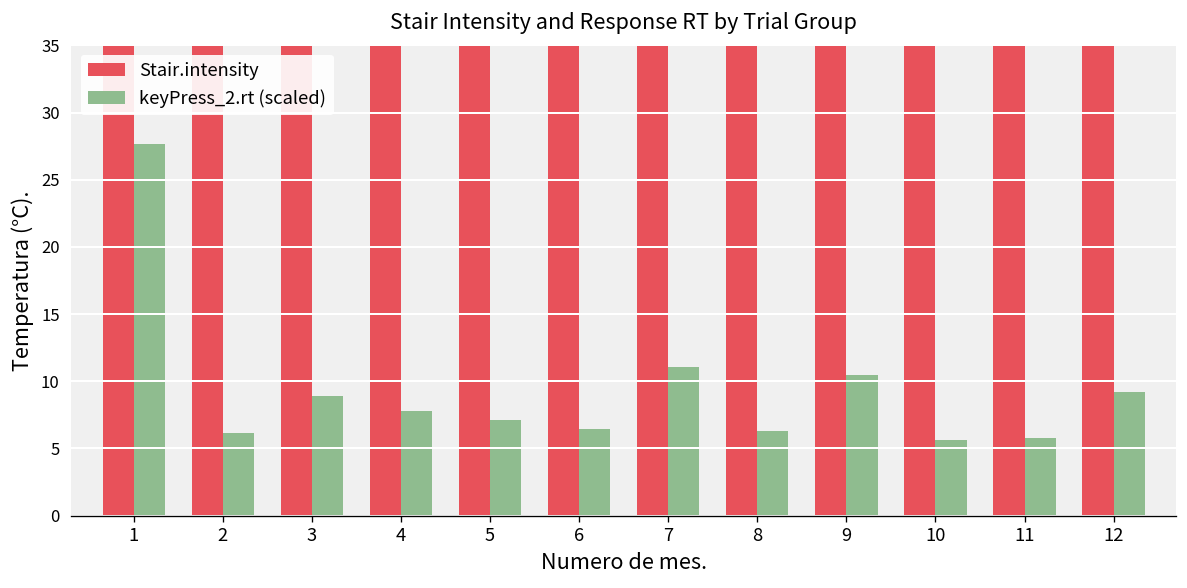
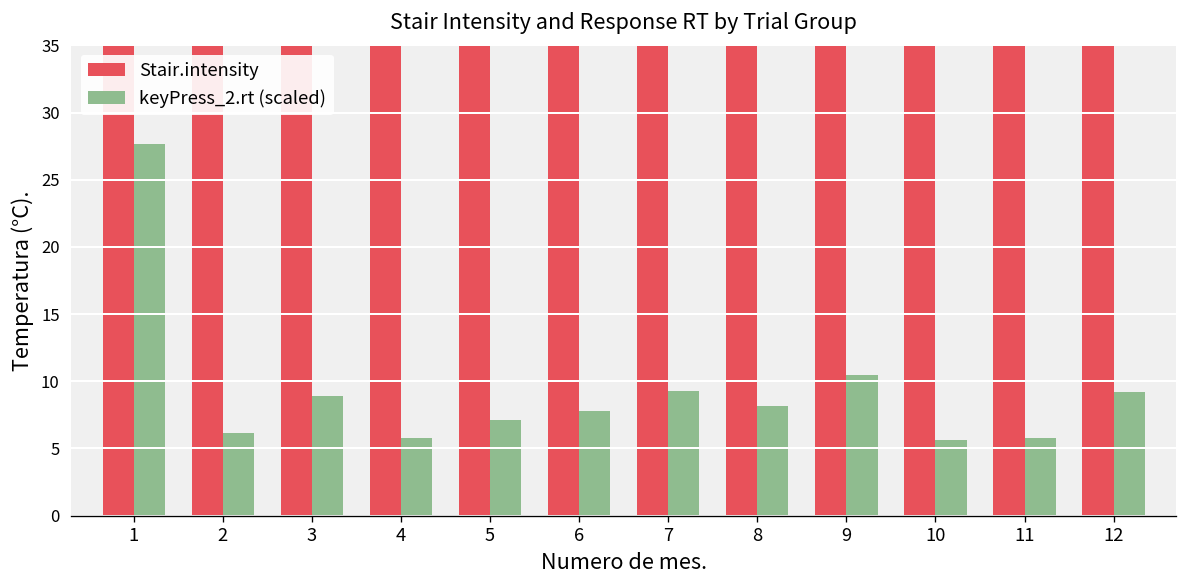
keyPress_2.rt (scaled), 4: 7.8 -> 5.8
keyPress_2.rt (scaled), 6: 6.5 -> 7.8
keyPress_2.rt (scaled), 7: 11.1 -> 9.3
keyPress_2.rt (scaled), 8: 6.3 -> 8.2
